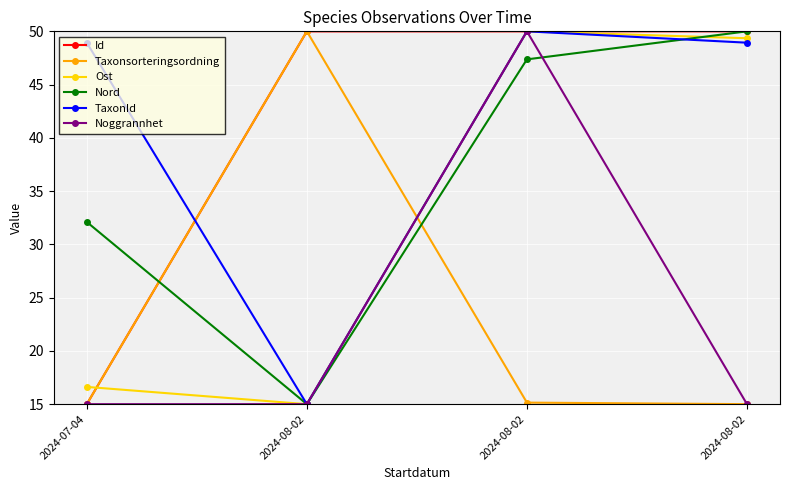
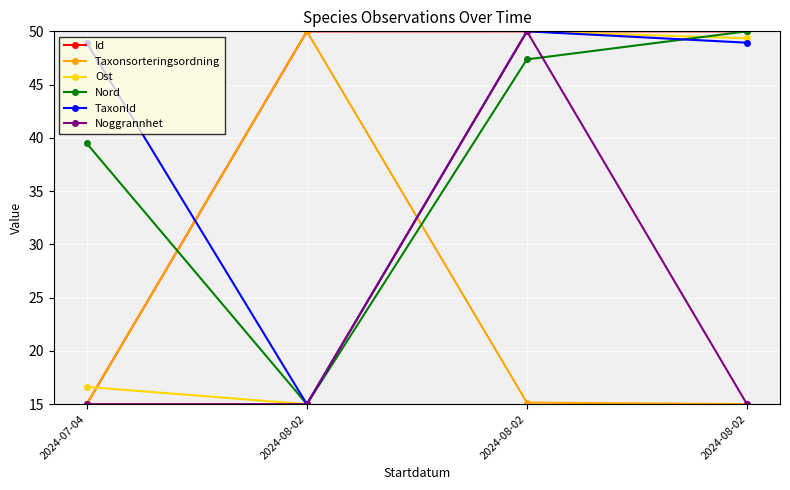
Nord, 2024-07-04: 32.1 -> 39.5
